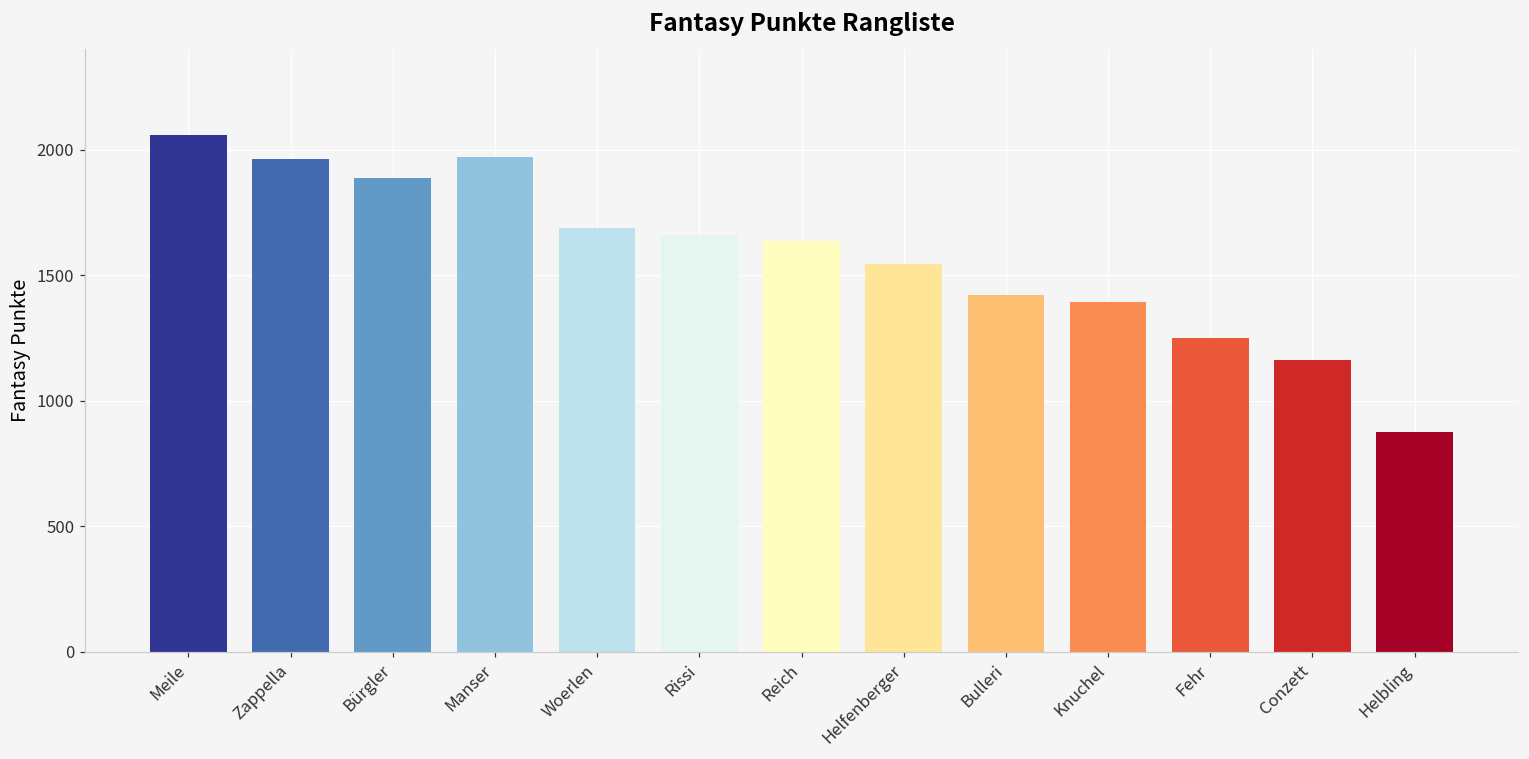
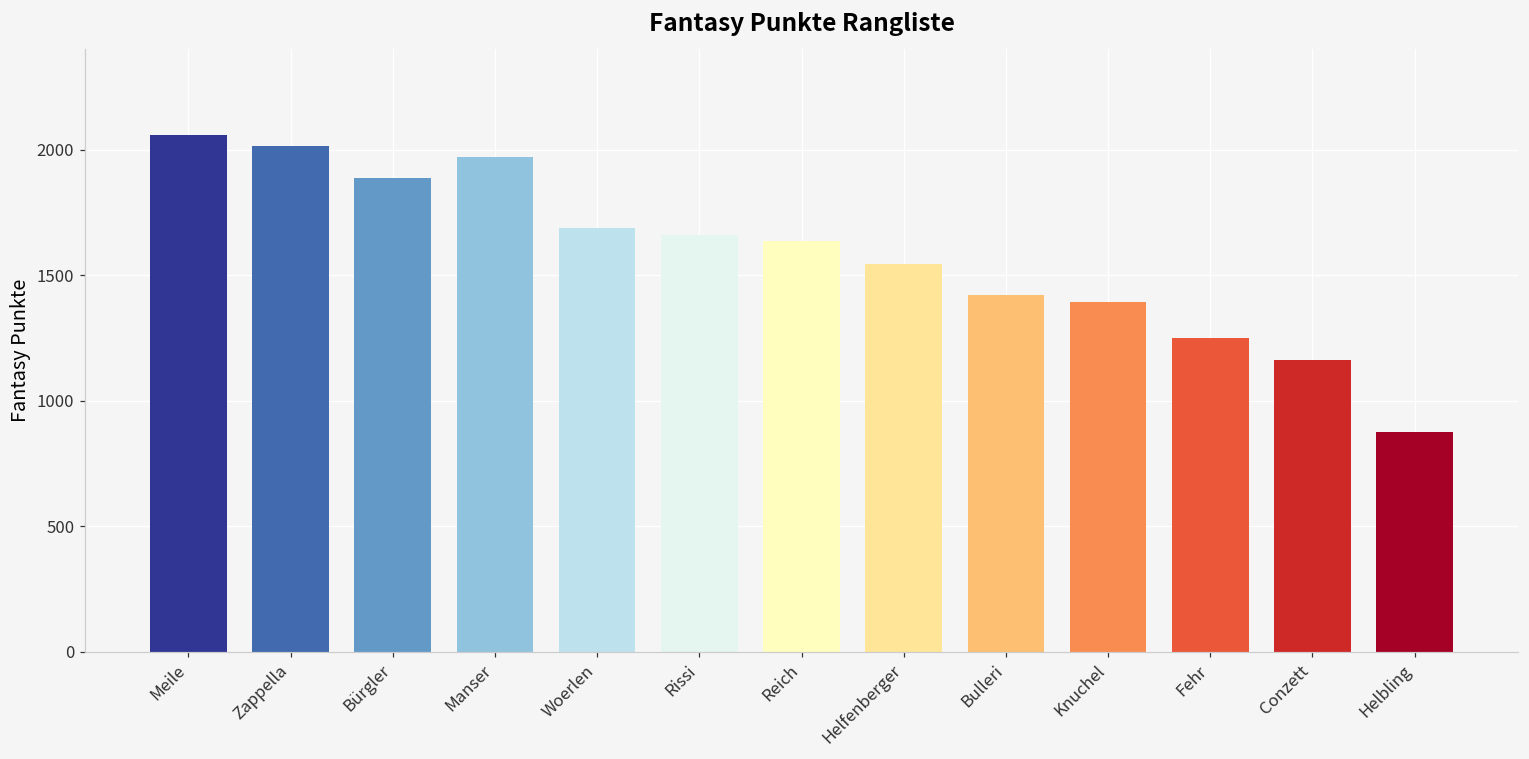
Zappella: 1960 -> 2020
